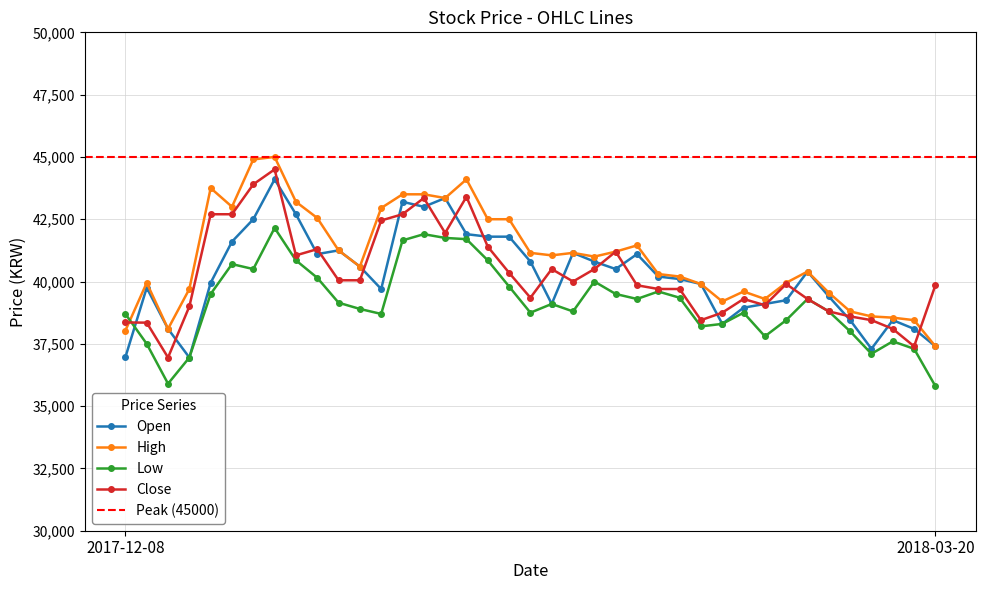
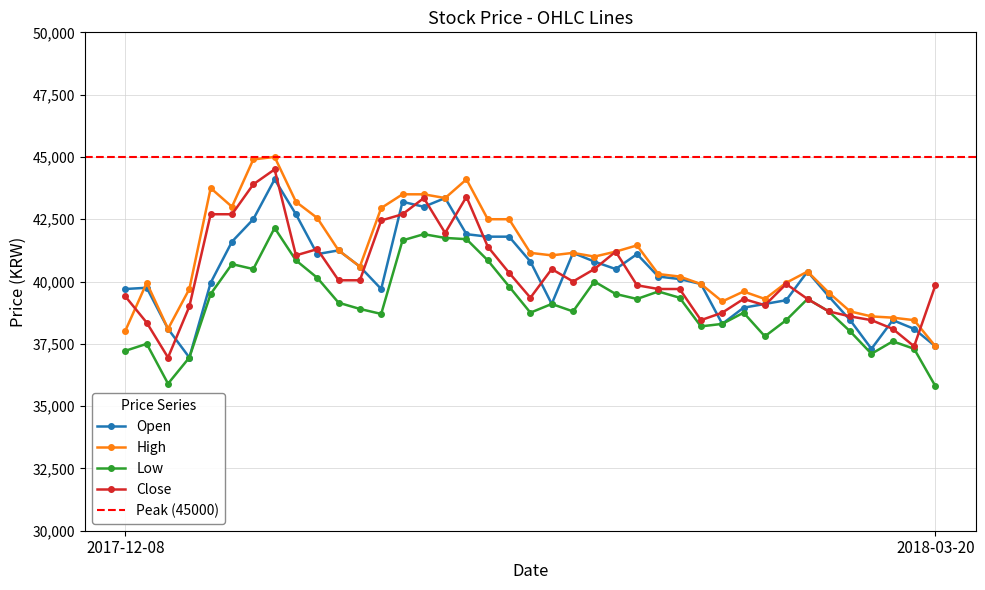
Open, 2017-12-08: 37,000 -> 39,700
Low, 2017-12-08: 38,700 -> 37,200
Close, 2017-12-08: 38,400 -> 39,400
